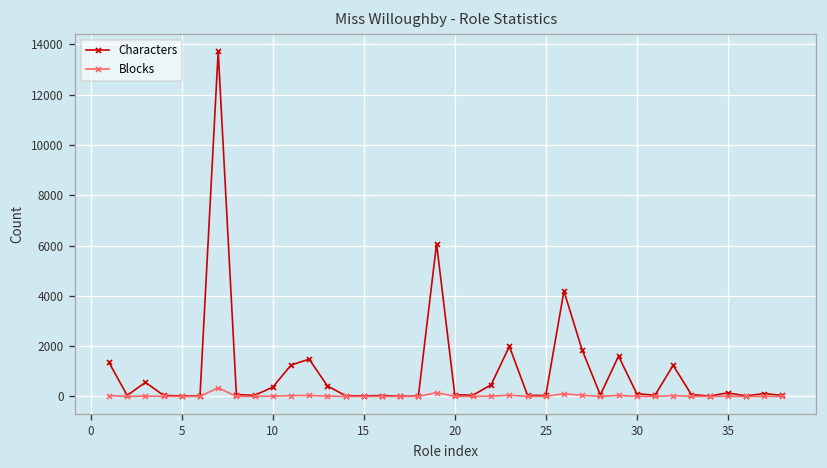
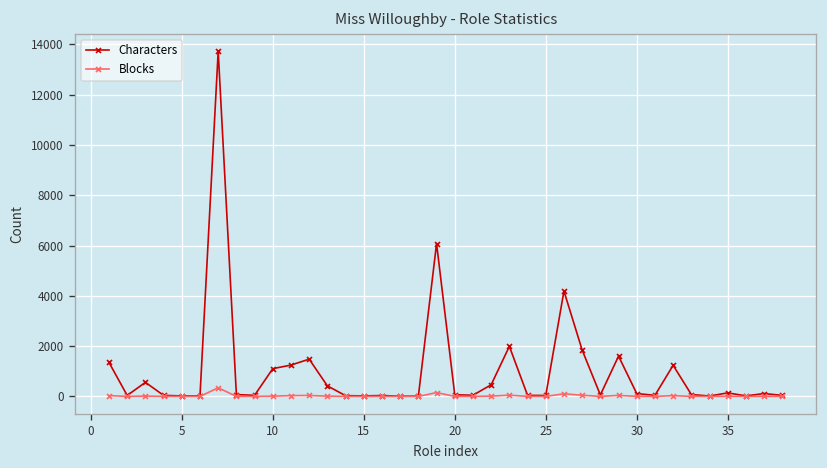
Characters, 10: 400 -> 1100
